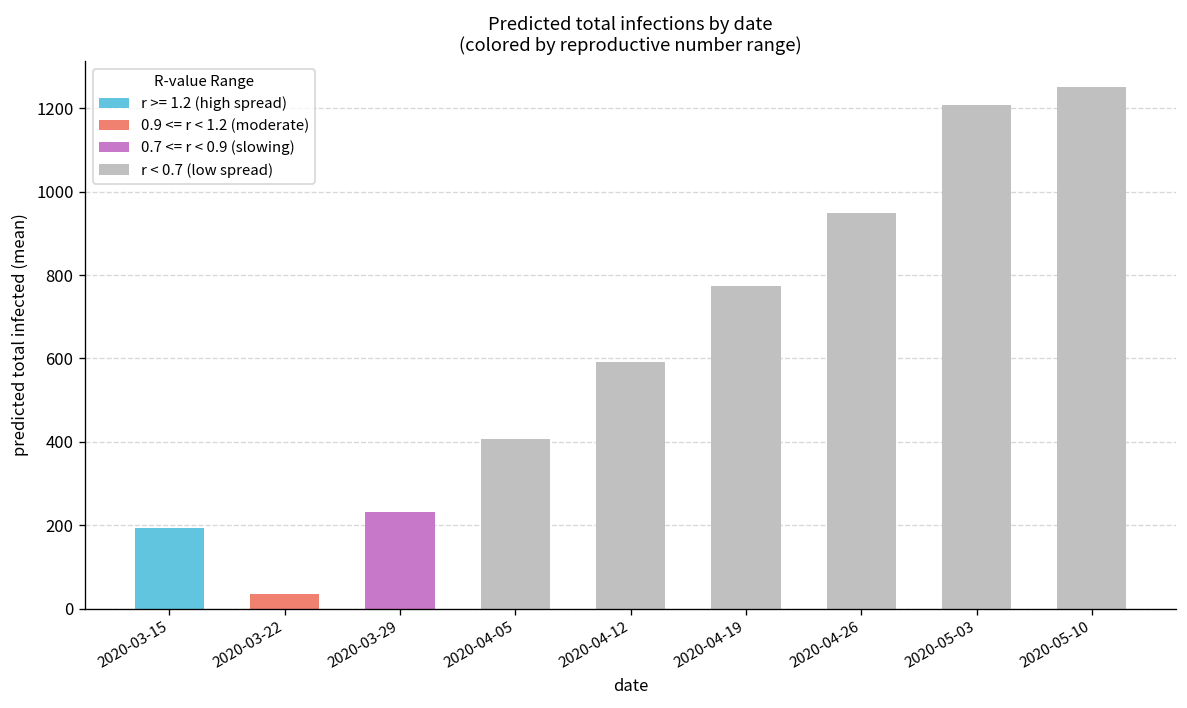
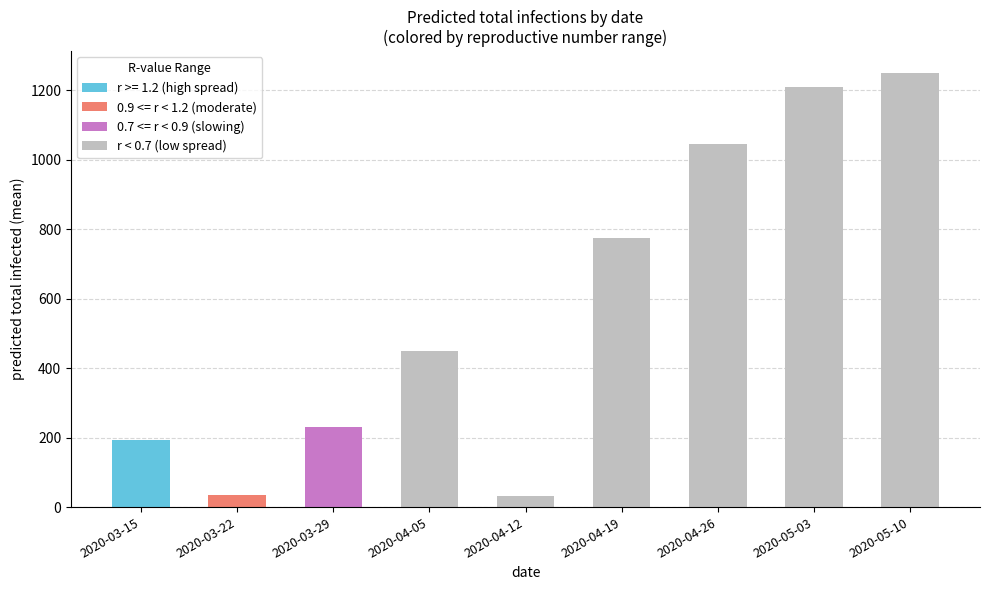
2020-04-05: 410 -> 450
2020-04-12: 590 -> 30
2020-04-26: 950 -> 1050
